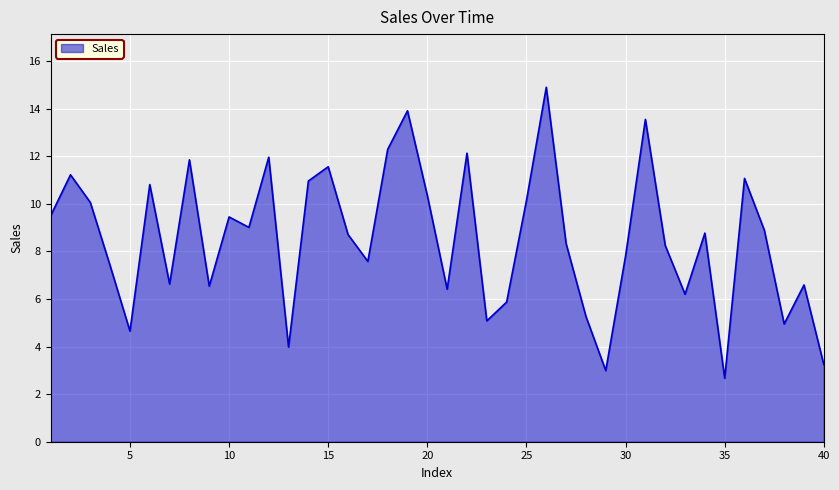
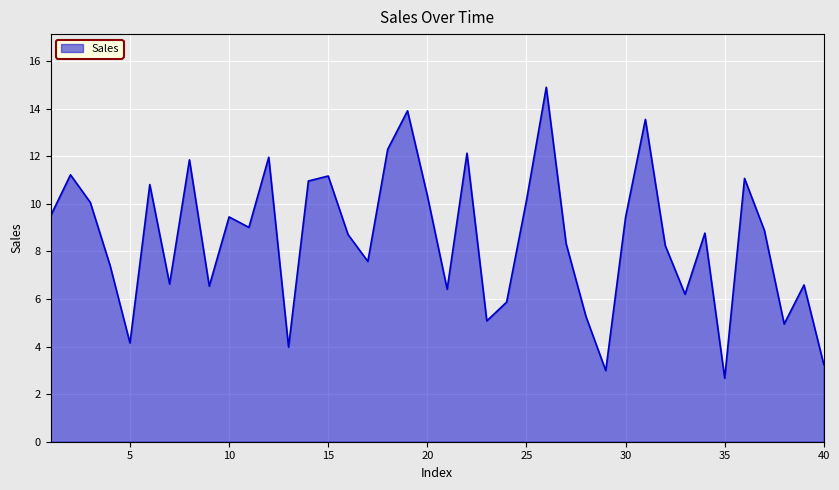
5: 4.7 -> 4.2
15: 11.6 -> 11.2
30: 7.8 -> 9.4
